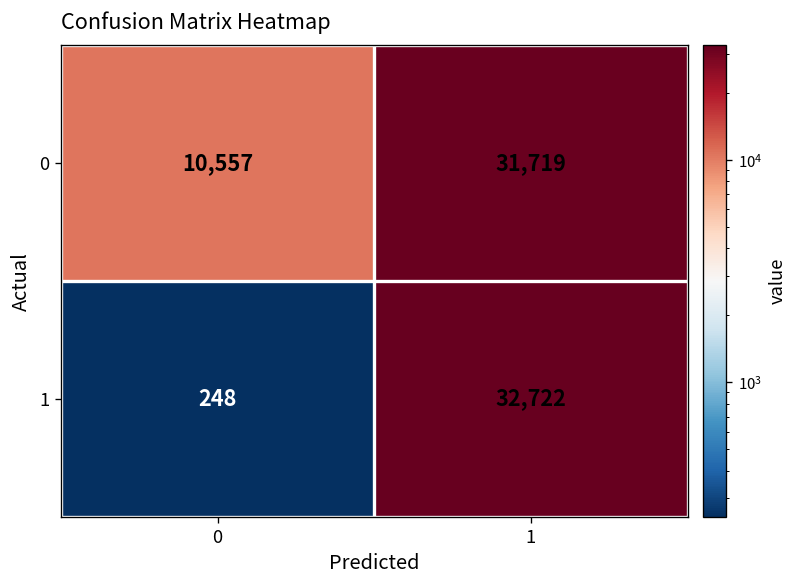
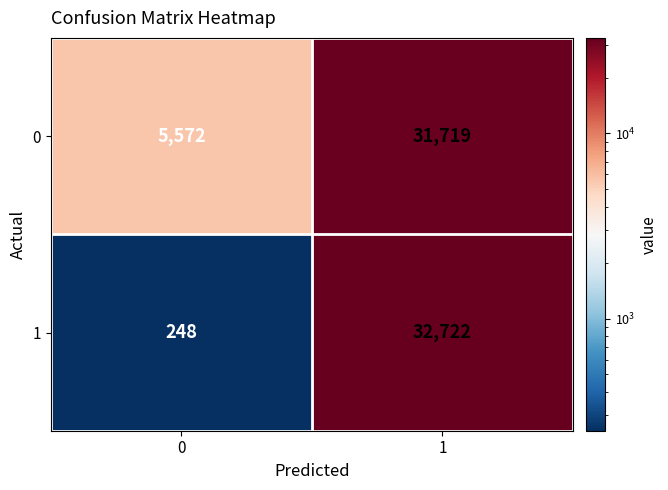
0, 0: 10,557 -> 5,572
